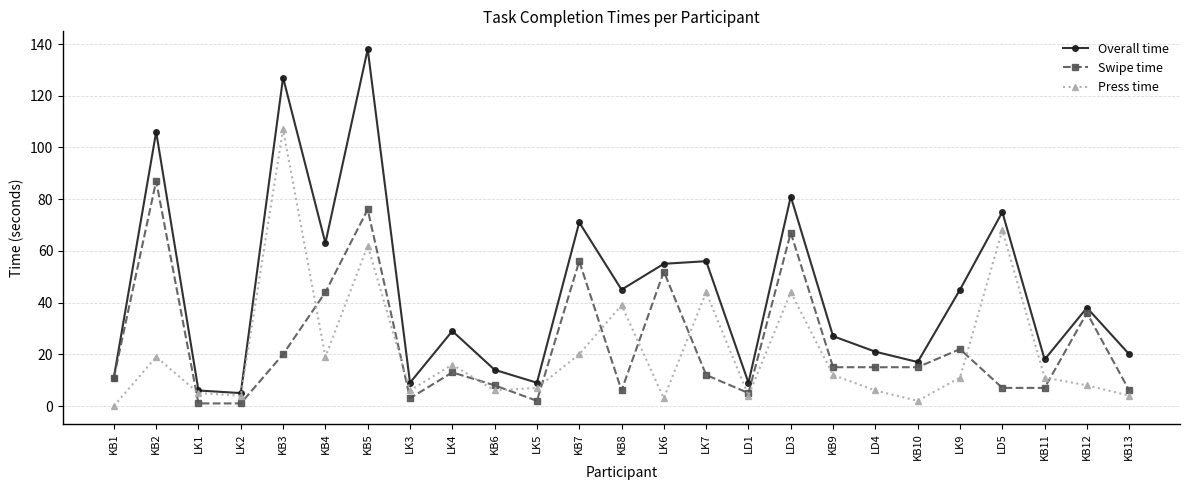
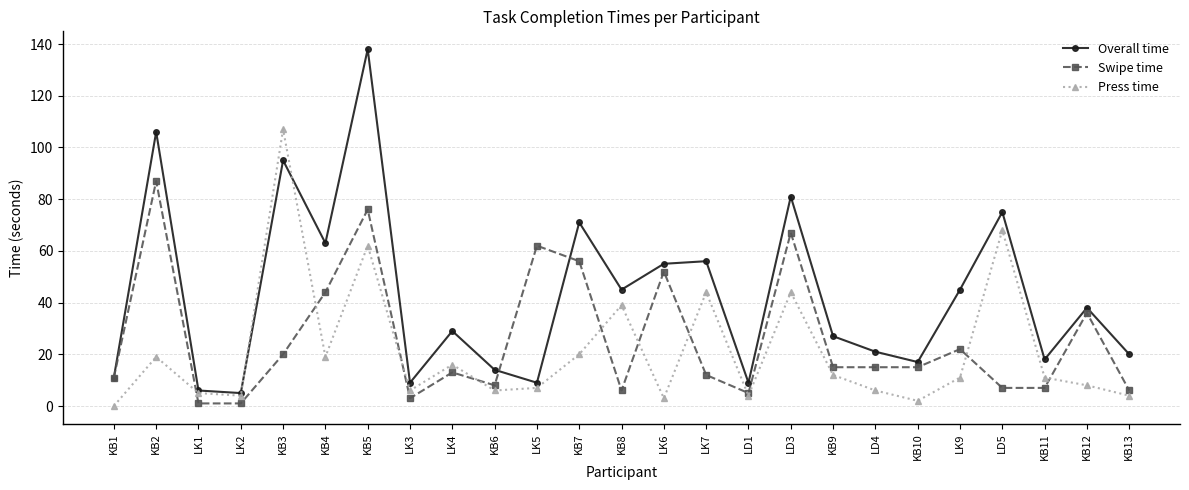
Overall time, KB3: 127 -> 95
Swipe time, LK5: 2 -> 62
